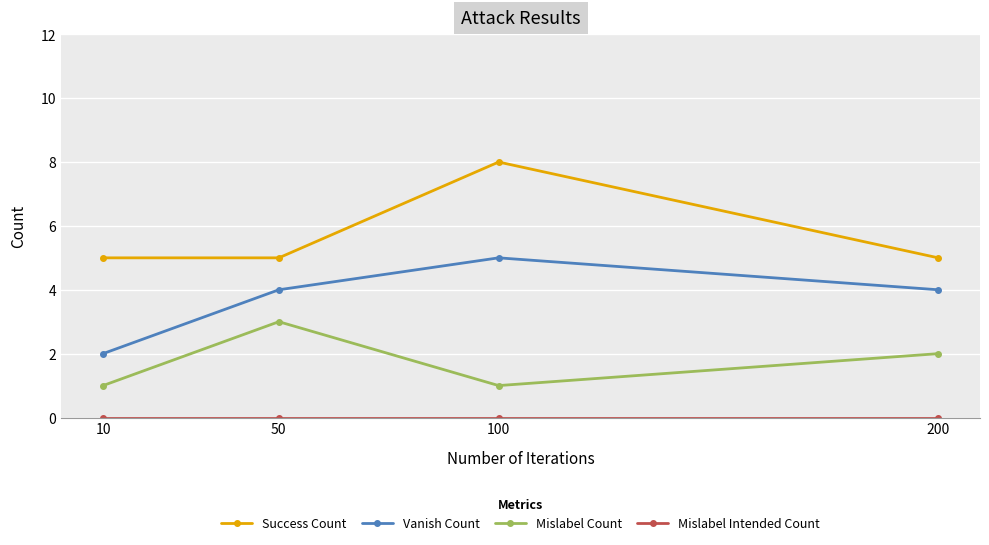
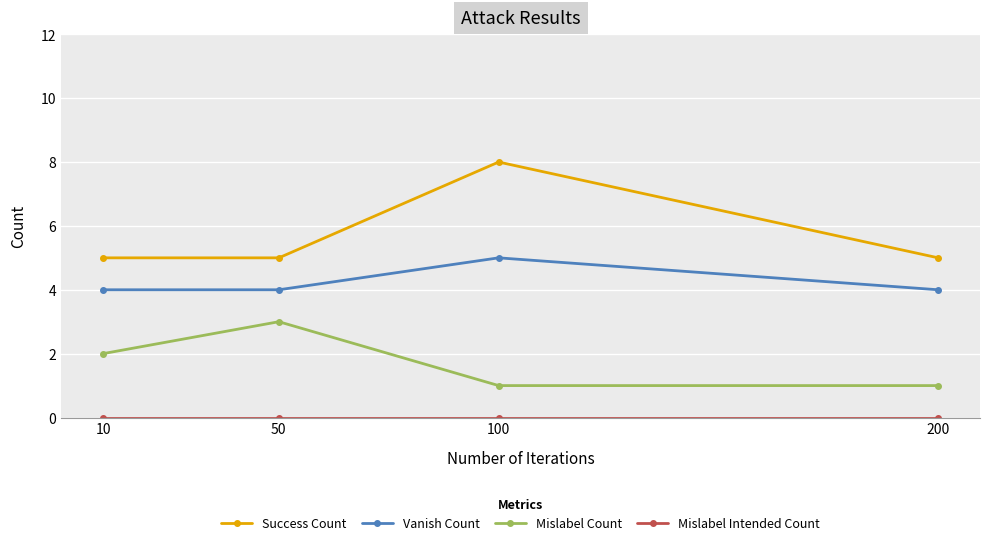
Vanish Count, 10: 2 -> 4
Mislabel Count, 10: 1 -> 2
Mislabel Count, 200: 2 -> 1
